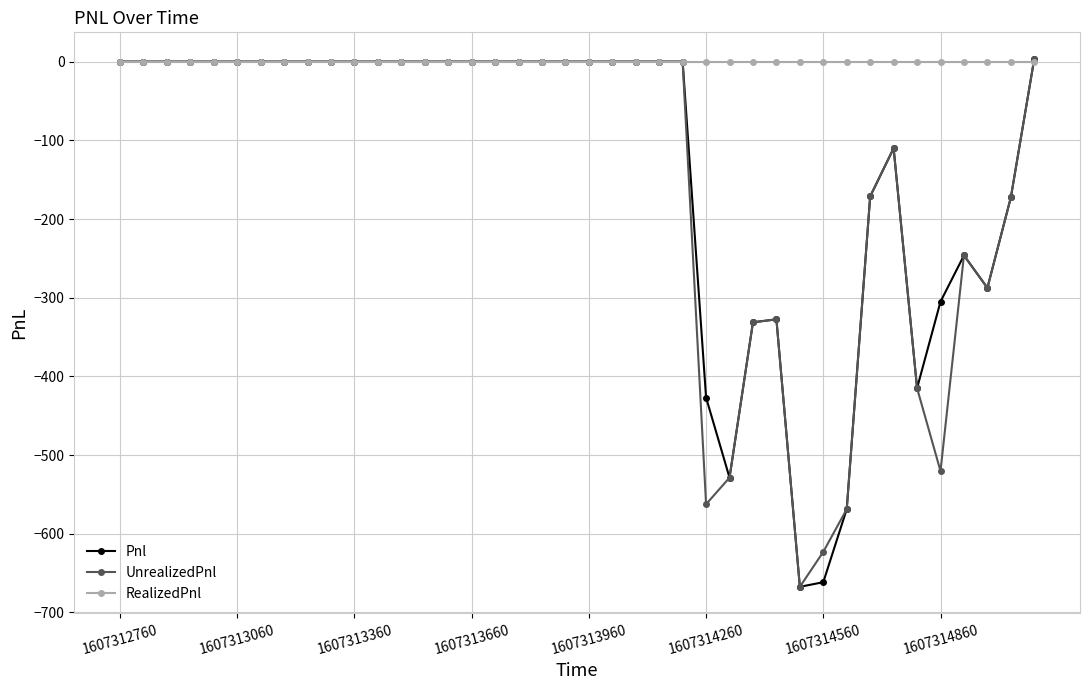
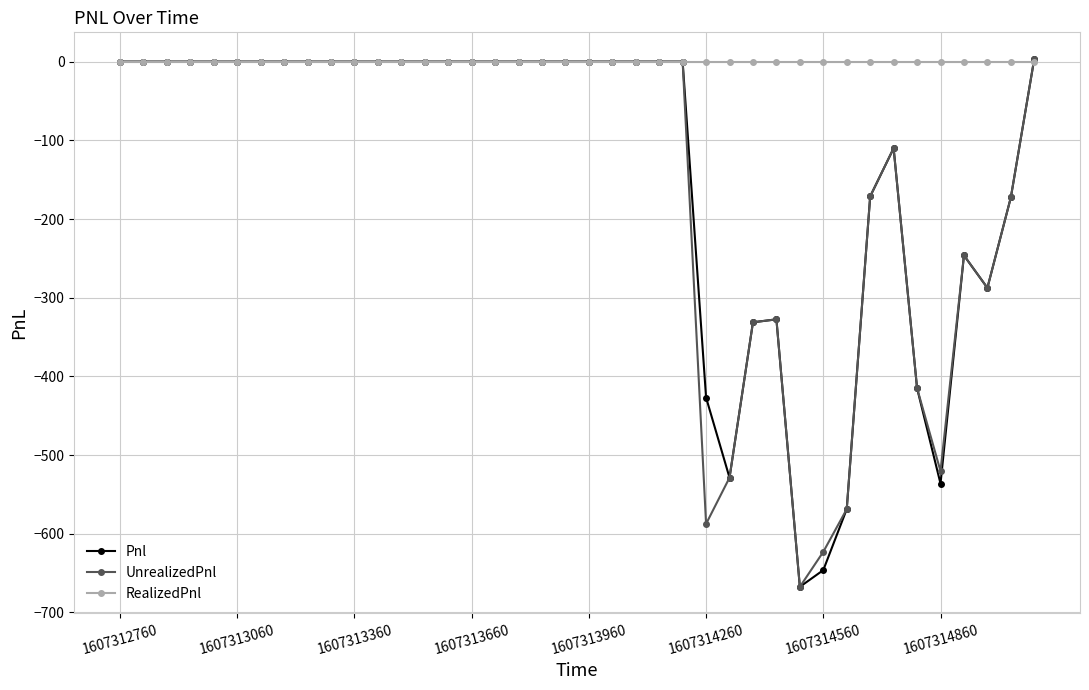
UnrealizedPnl, 1607314260: -560 -> -590
Pnl, 1607314560: -660 -> -650
Pnl, 1607314860: -310 -> -540
